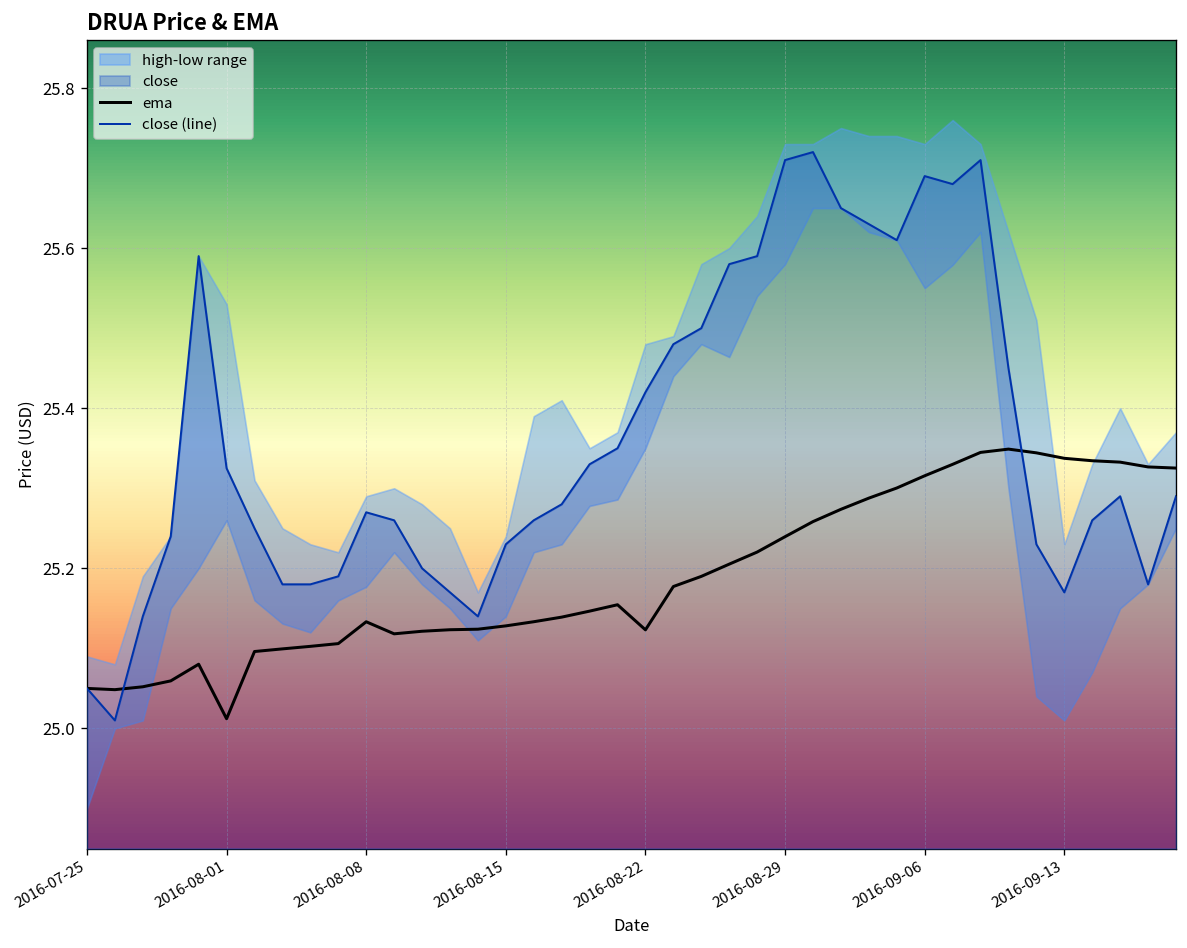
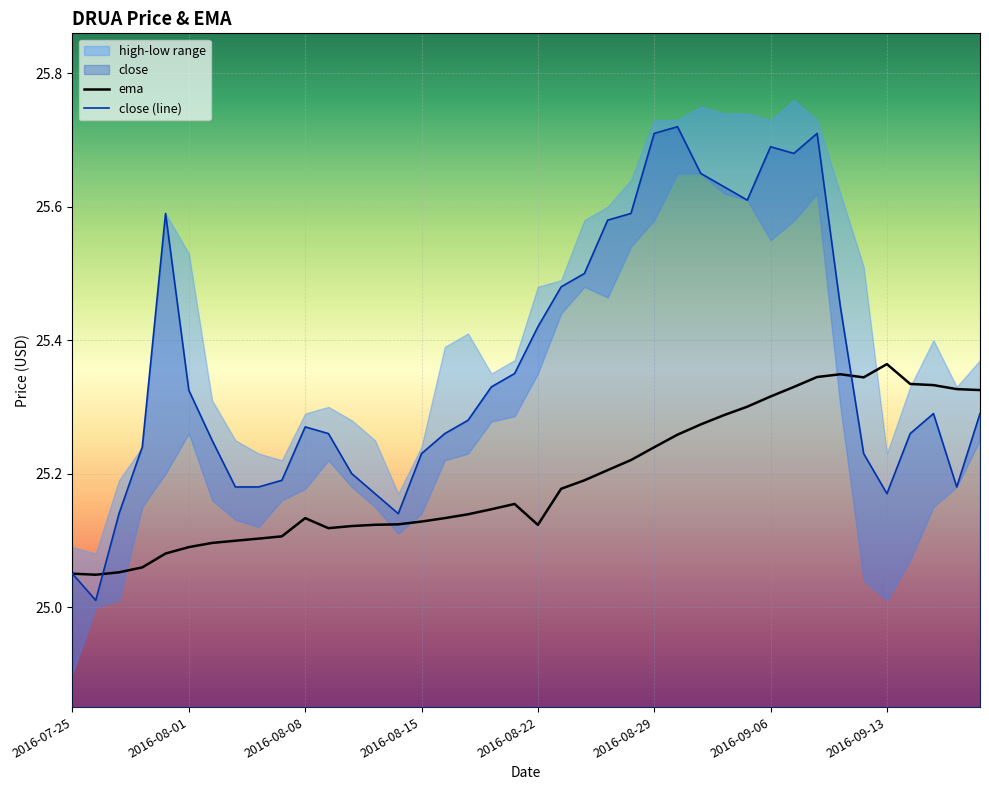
ema, 2016-08-01: 25.01 -> 25.09
ema, 2016-09-13: 25.34 -> 25.36
